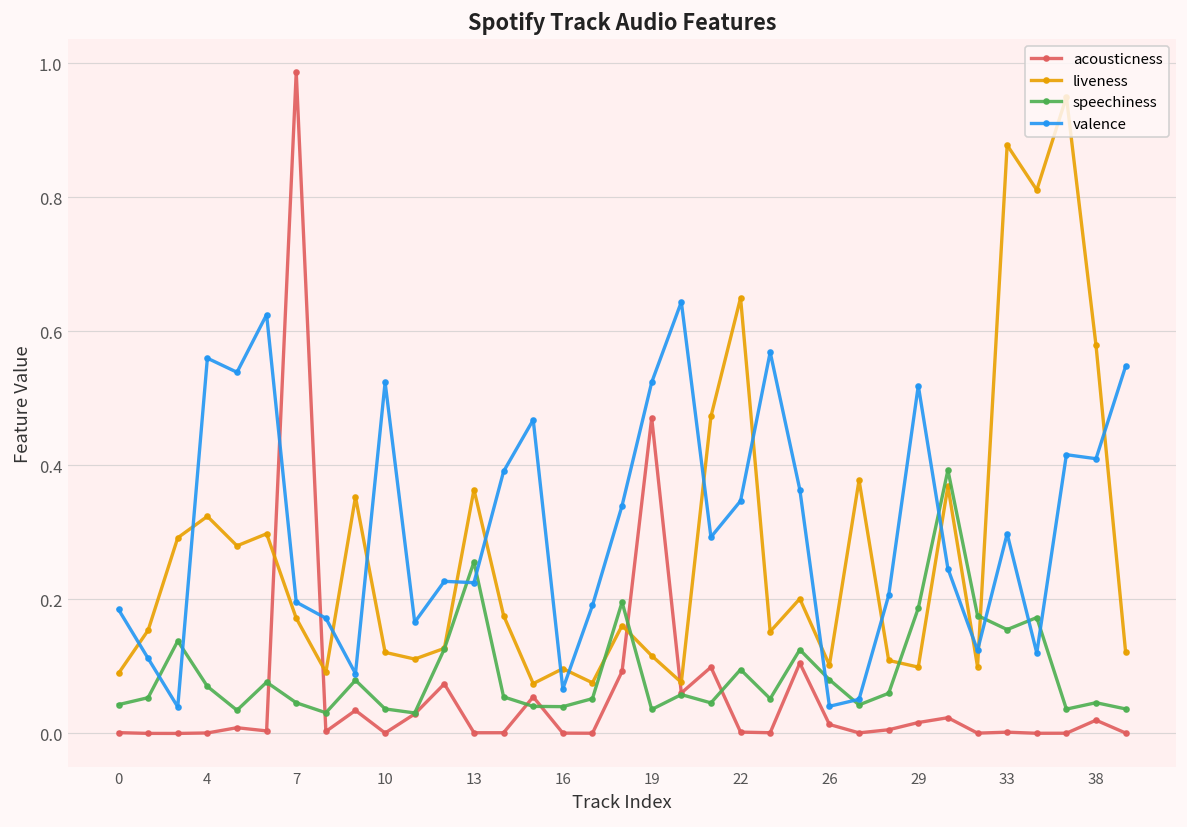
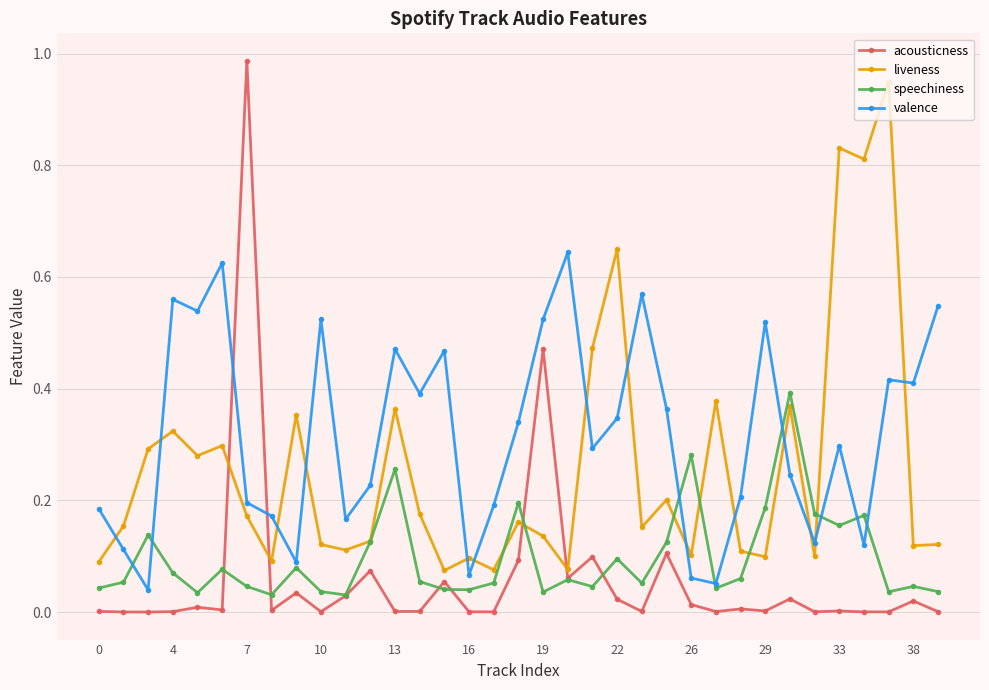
valence, 13: 0.23 -> 0.47
liveness, 19: 0.12 -> 0.14
acousticness, 22: 0.00 -> 0.02
speechiness, 26: 0.08 -> 0.28
valence, 26: 0.04 -> 0.06
acousticness, 29: 0.02 -> 0.00
liveness, 33: 0.88 -> 0.83
liveness, 38: 0.58 -> 0.12
